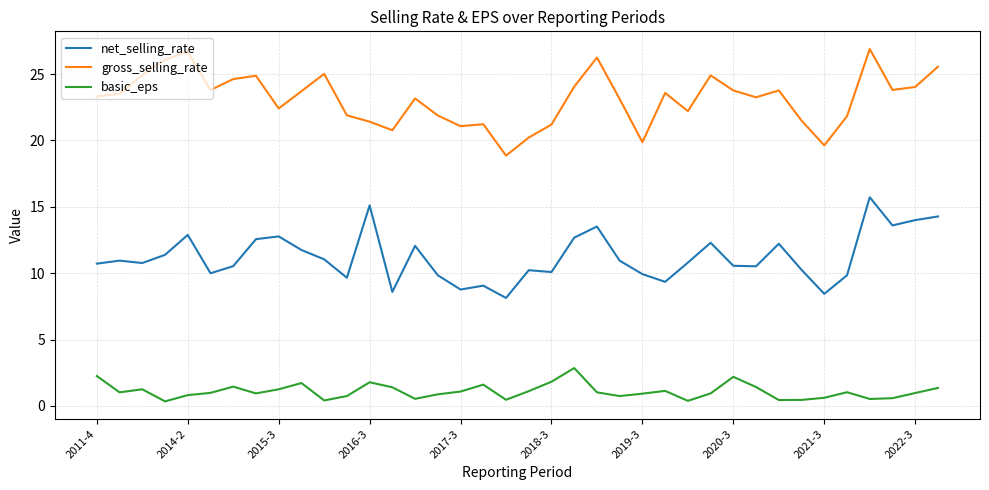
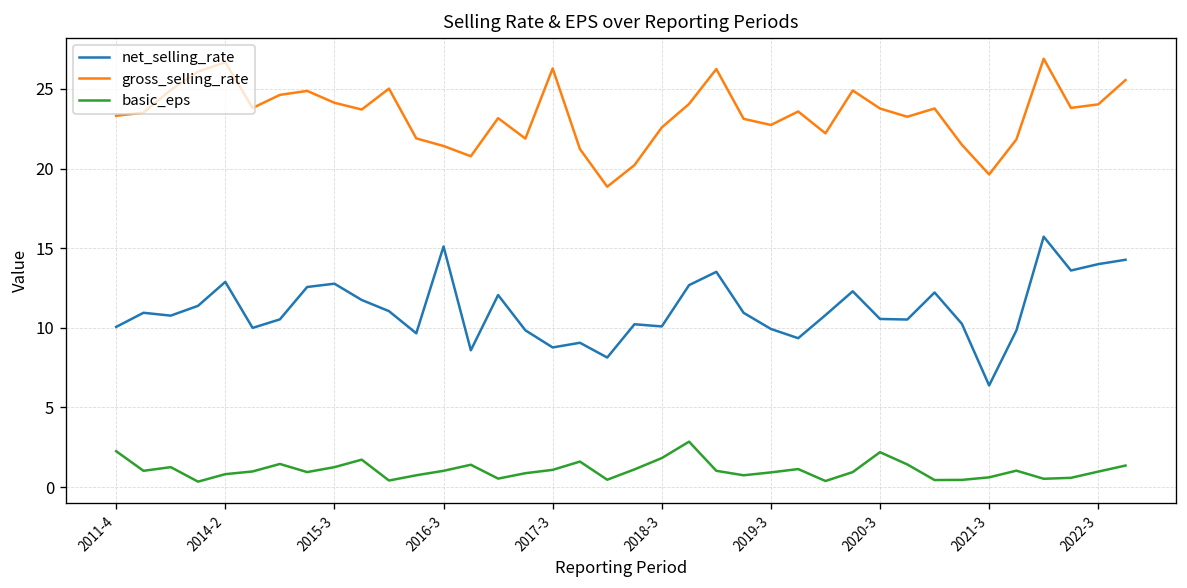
net_selling_rate, 2011-4: 10.7 -> 10.1
gross_selling_rate, 2015-3: 22.4 -> 24.1
basic_eps, 2016-3: 1.8 -> 1.0
gross_selling_rate, 2017-3: 21.1 -> 26.3
gross_selling_rate, 2018-3: 21.2 -> 22.6
gross_selling_rate, 2019-3: 19.9 -> 22.7
net_selling_rate, 2021-3: 8.4 -> 6.4
